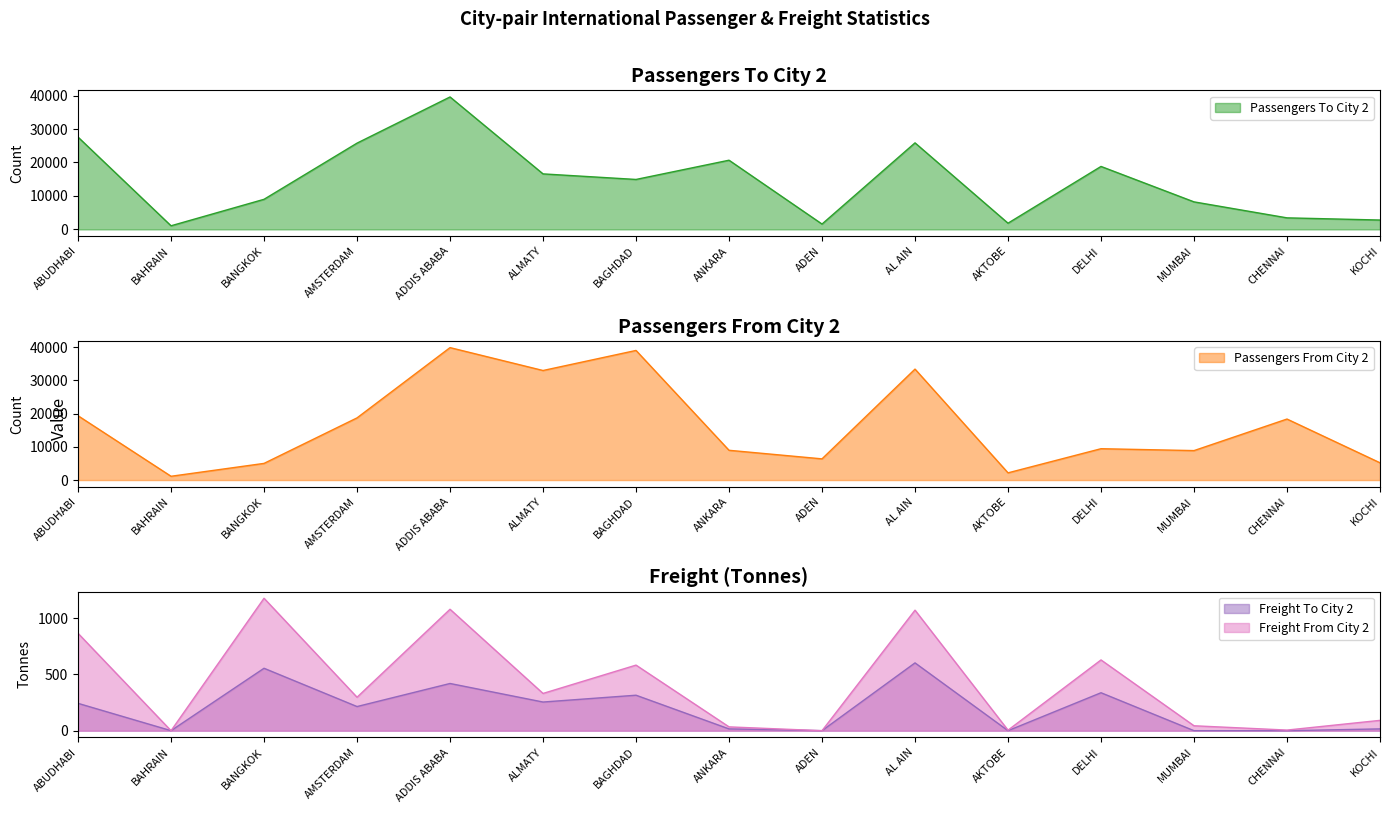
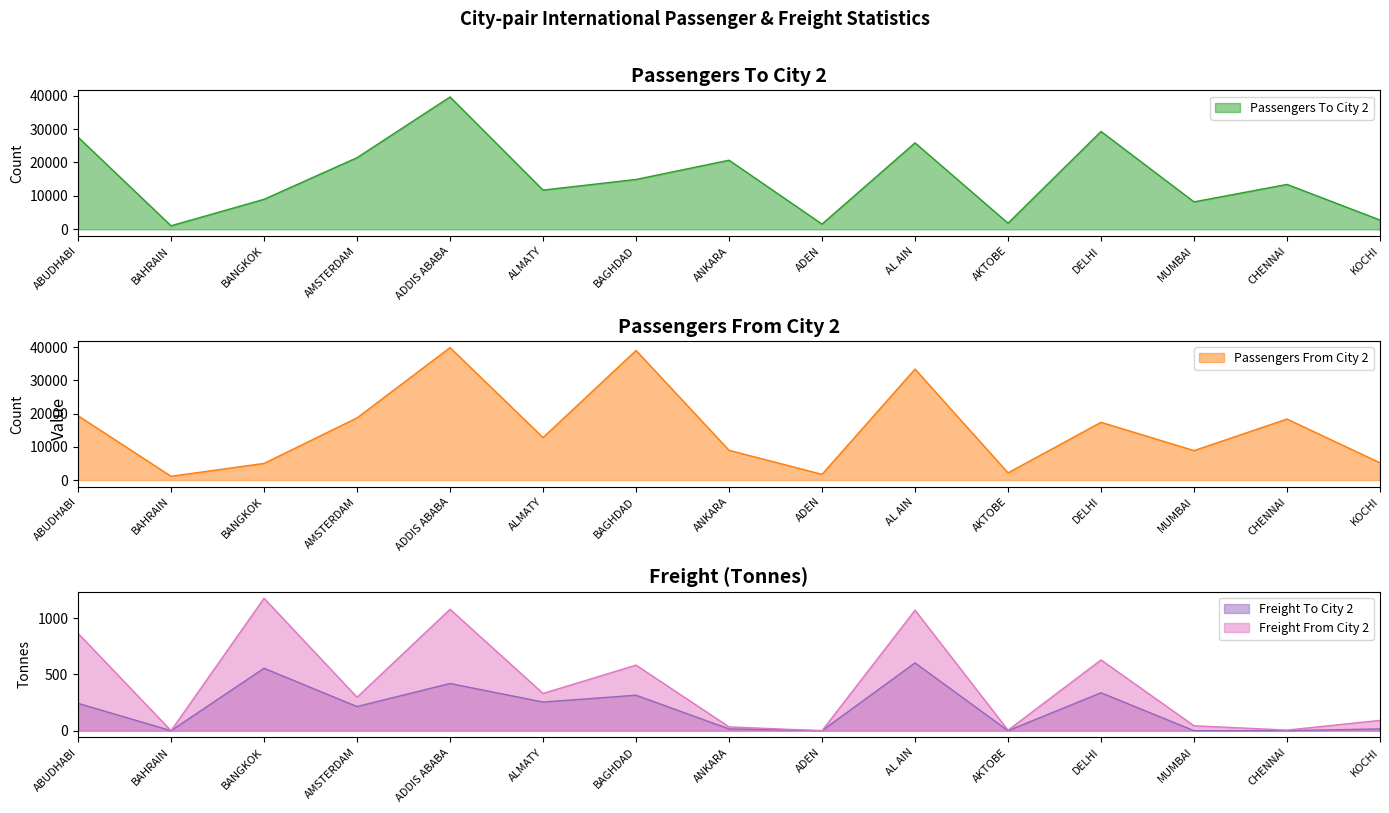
Passengers To City 2, AMSTERDAM: 26000 -> 21000
Passengers To City 2, ALMATY: 17000 -> 12000
Passengers To City 2, DELHI: 19000 -> 29000
Passengers To City 2, CHENNAI: 3000 -> 13000
Passengers From City 2, ALMATY: 33000 -> 13000
Passengers From City 2, ADEN: 6000 -> 2000
Passengers From City 2, DELHI: 9000 -> 17000
